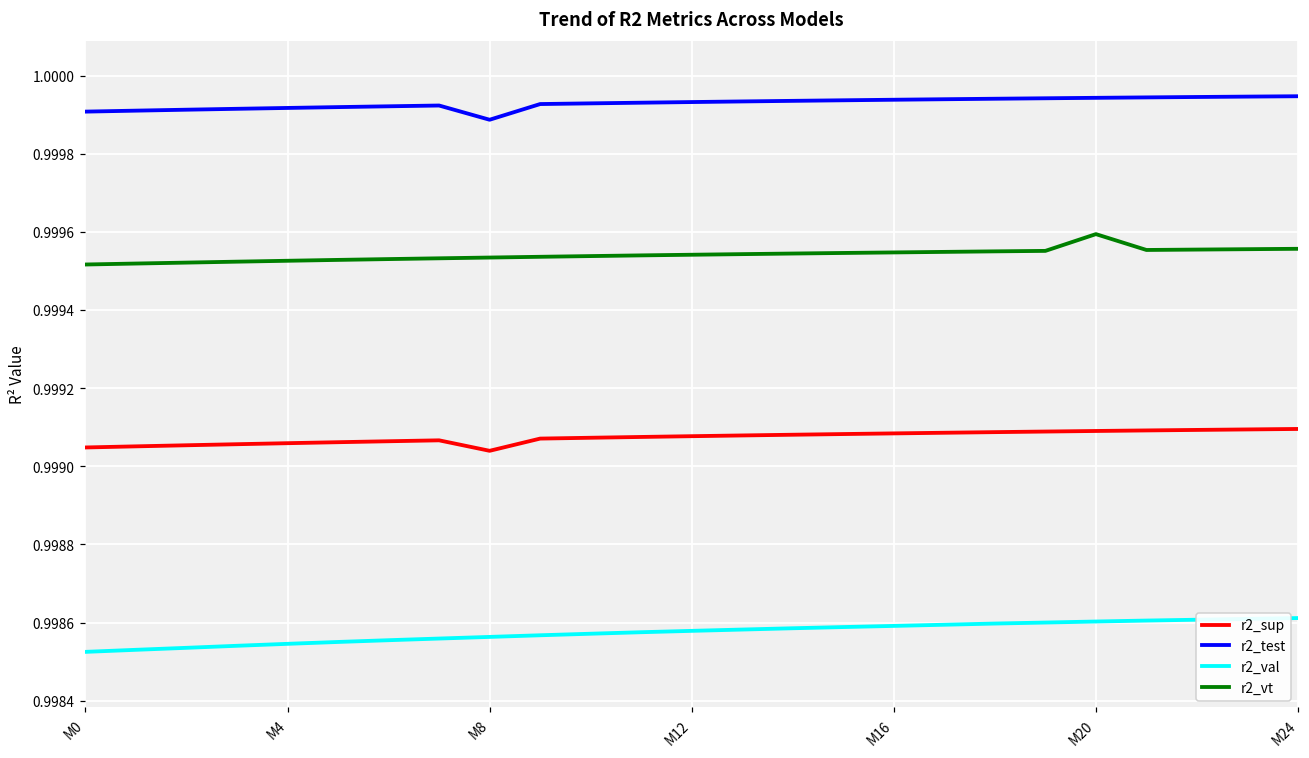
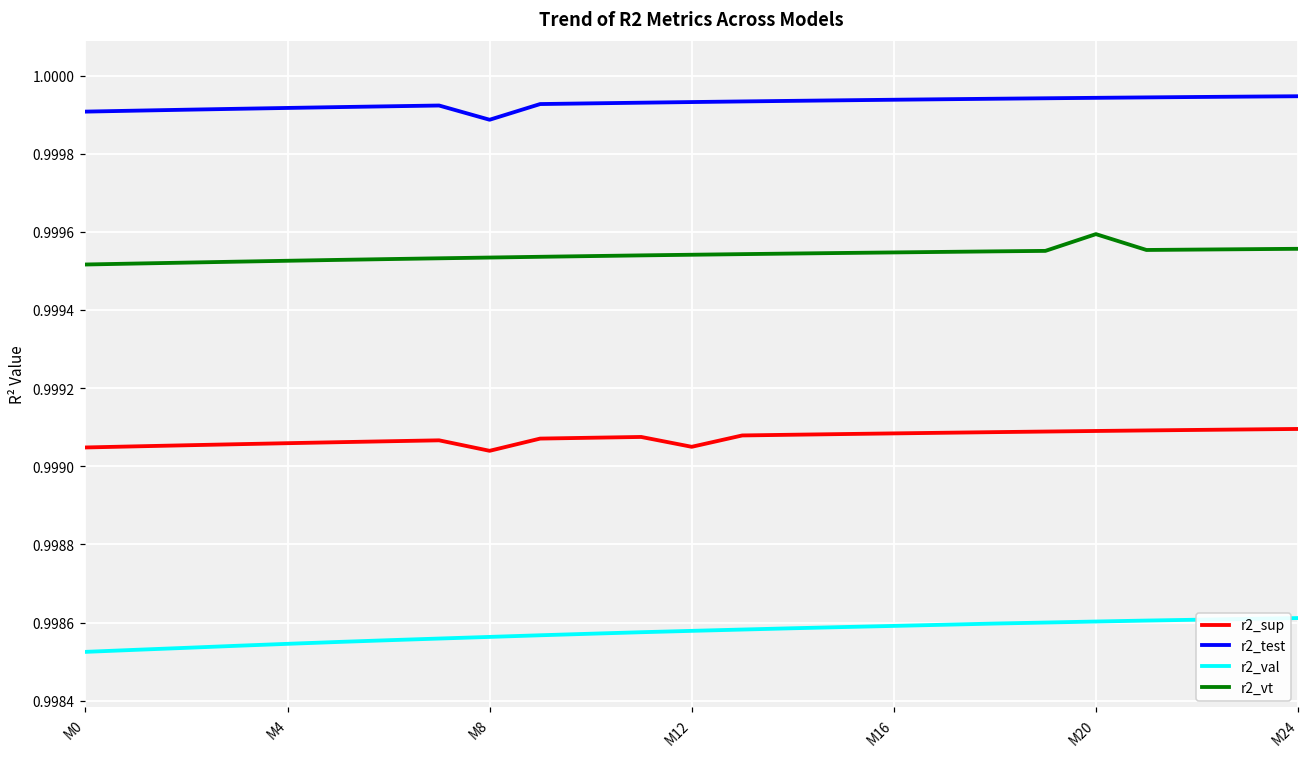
r2_sup, M12: 0.99908 -> 0.99905
